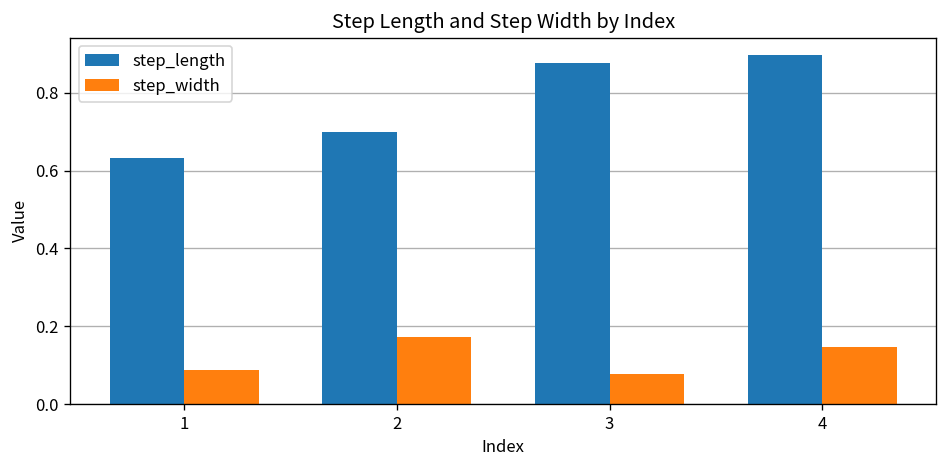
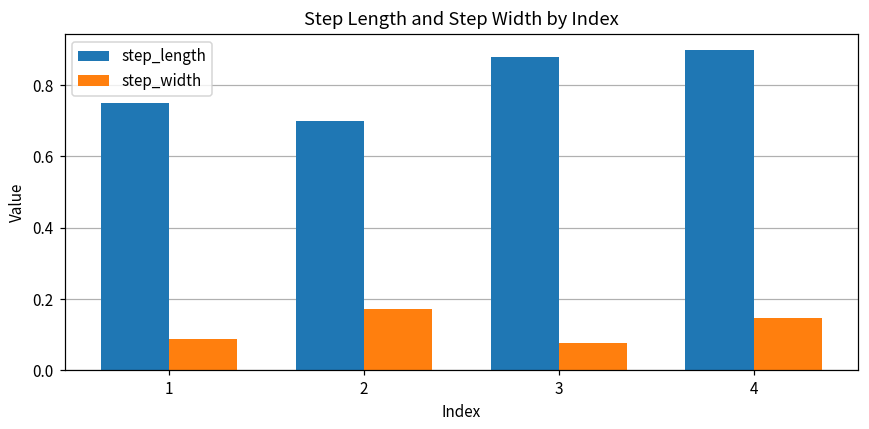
step_length, 1: 0.63 -> 0.75
